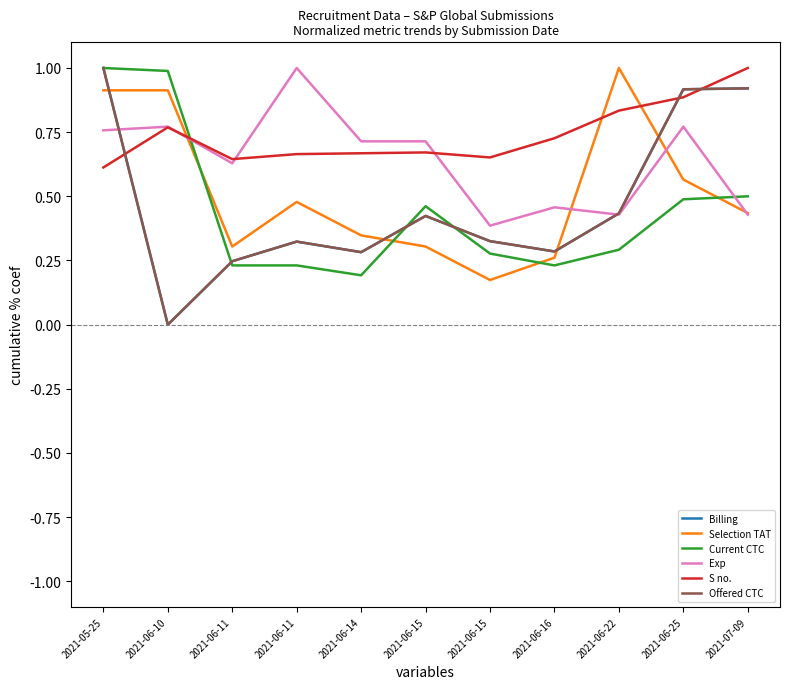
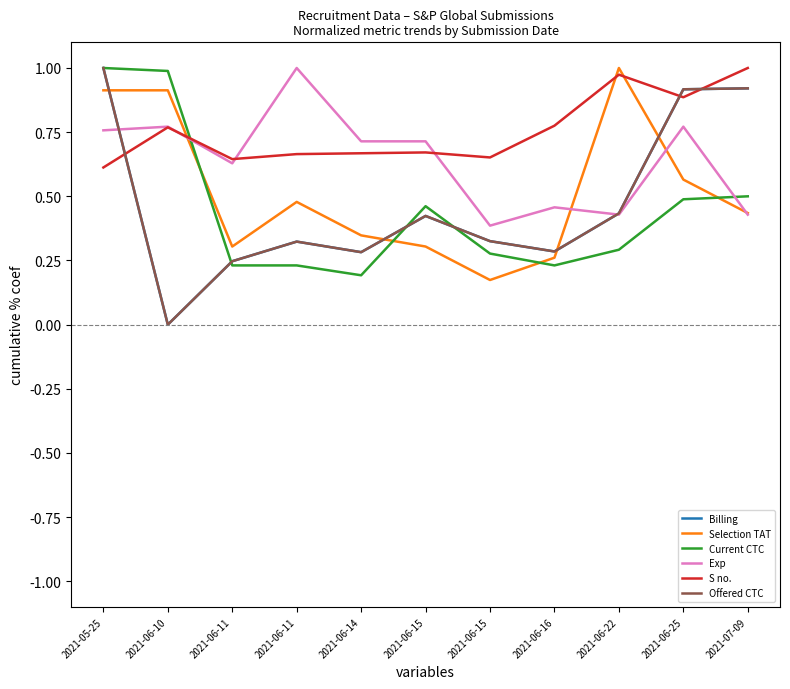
S no., 2021-06-16: 0.73 -> 0.78
S no., 2021-06-22: 0.83 -> 0.97
